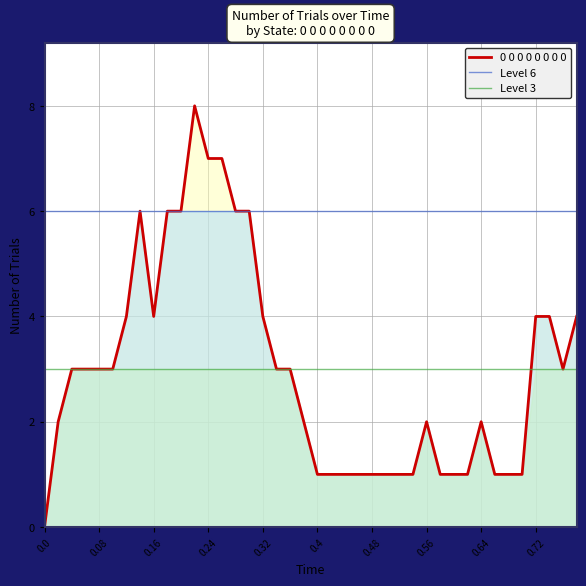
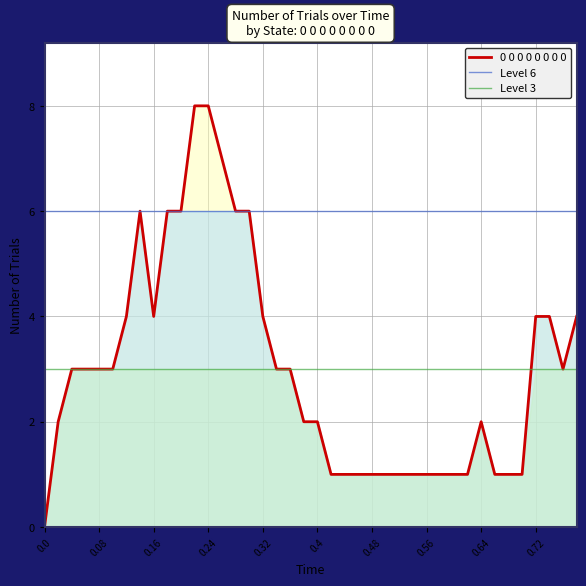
0 0 0 0 0 0 0 0, 0.24: 7 -> 8
0 0 0 0 0 0 0 0, 0.4: 1 -> 2
0 0 0 0 0 0 0 0, 0.56: 2 -> 1
